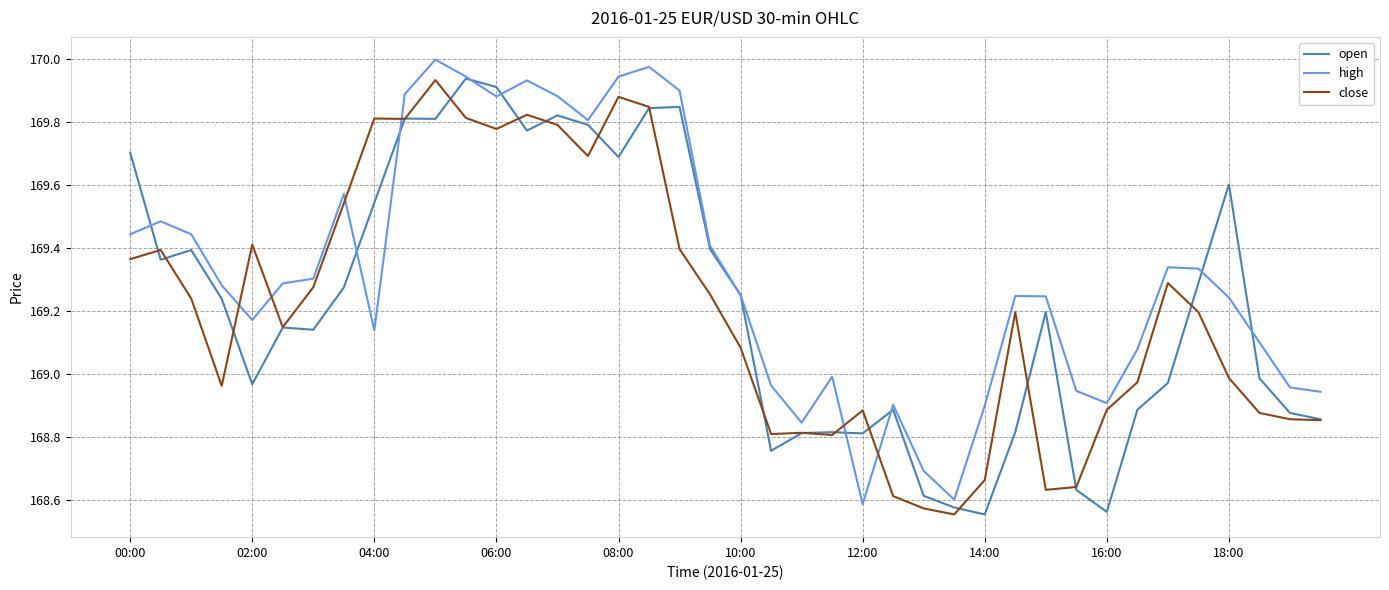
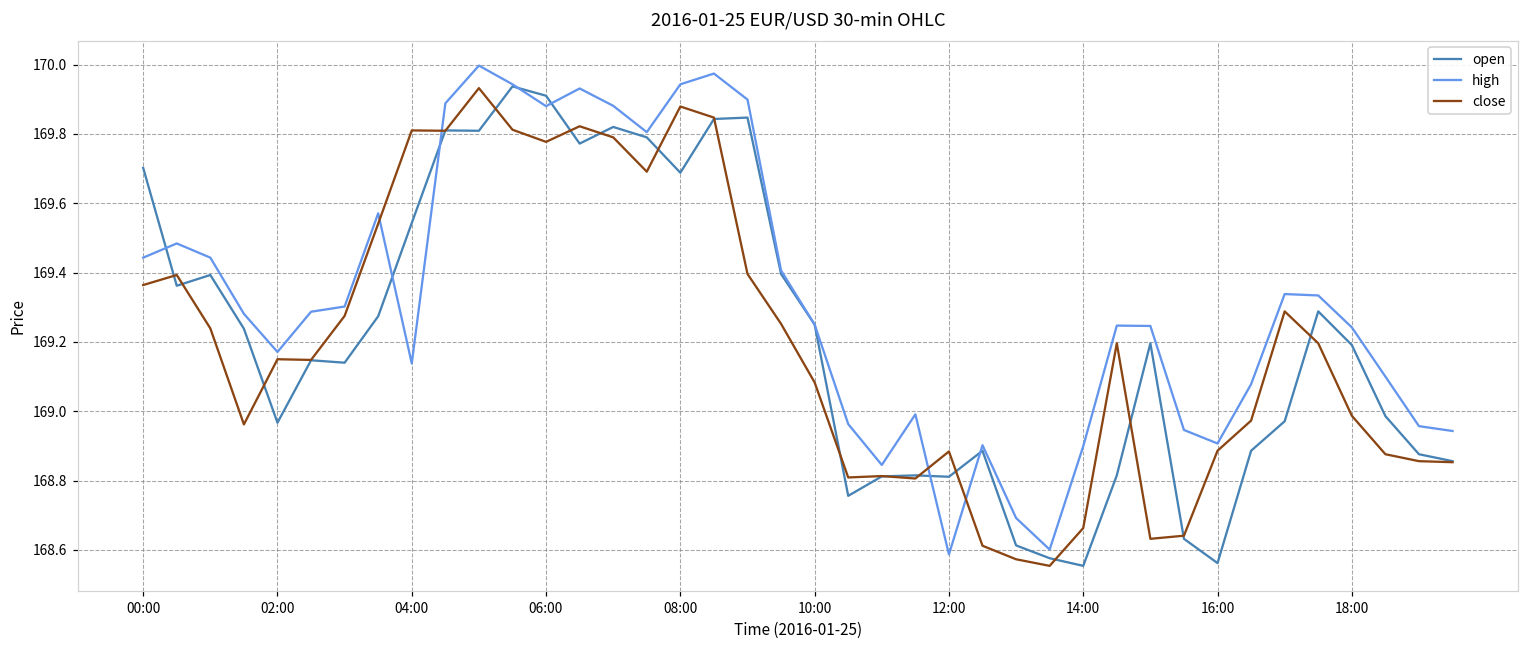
close, 02:00: 169.41 -> 169.15
open, 18:00: 169.60 -> 169.19
